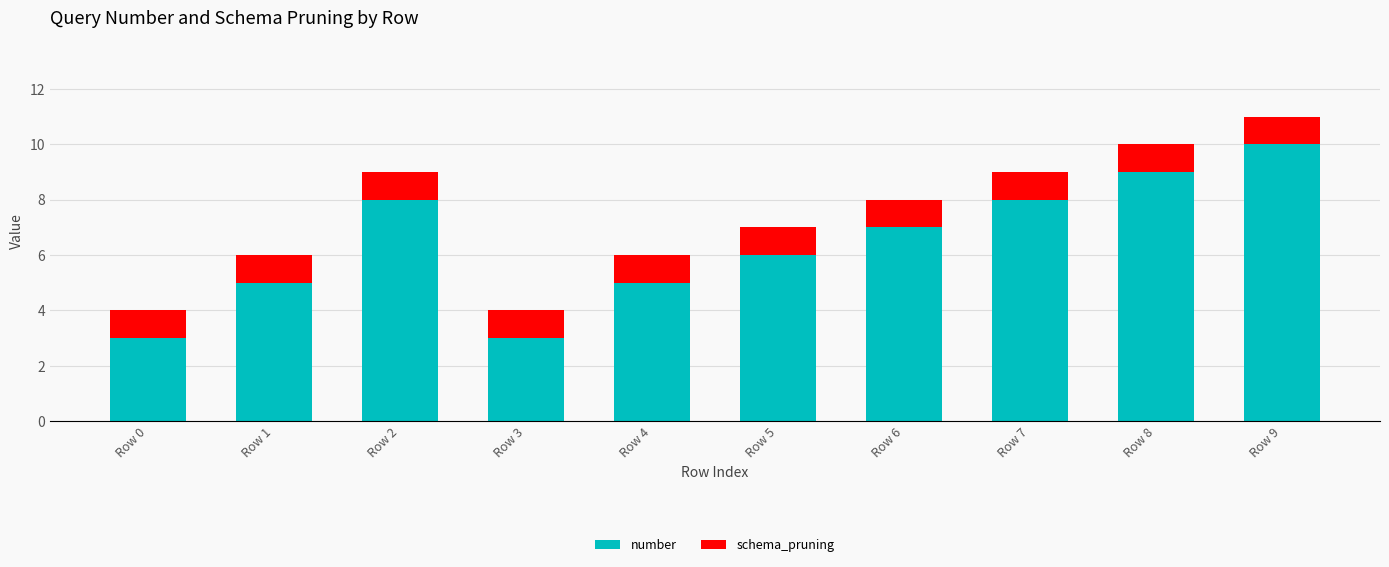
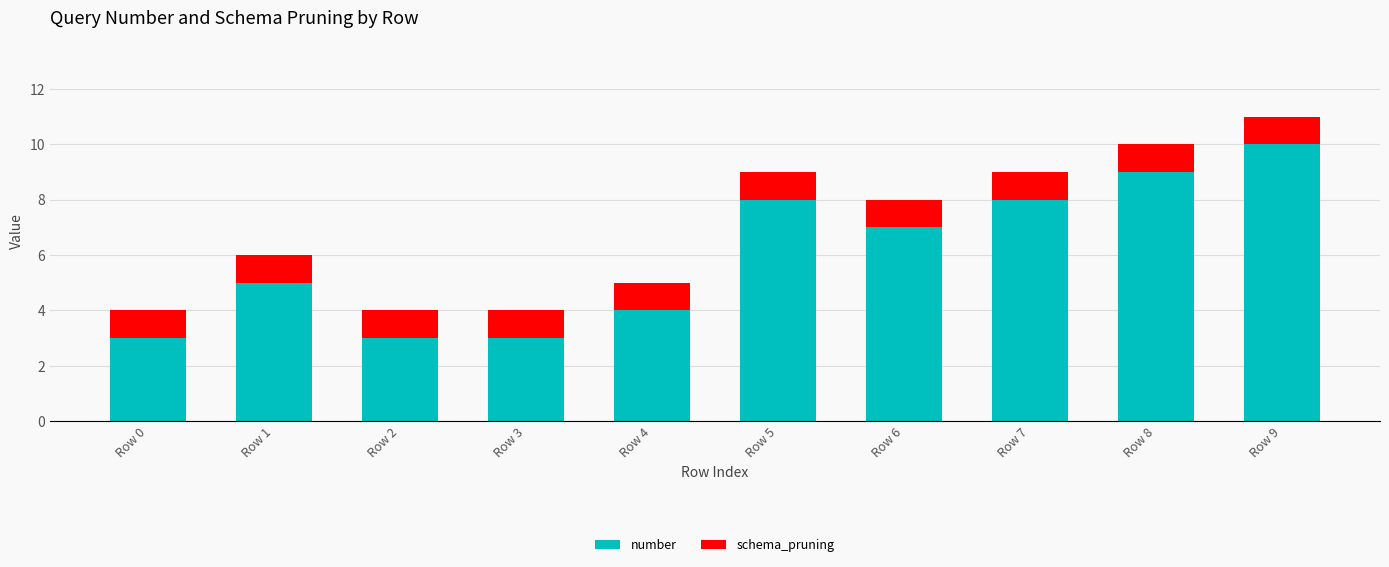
number, Row 2: 8 -> 3
number, Row 4: 5 -> 4
number, Row 5: 6 -> 8
